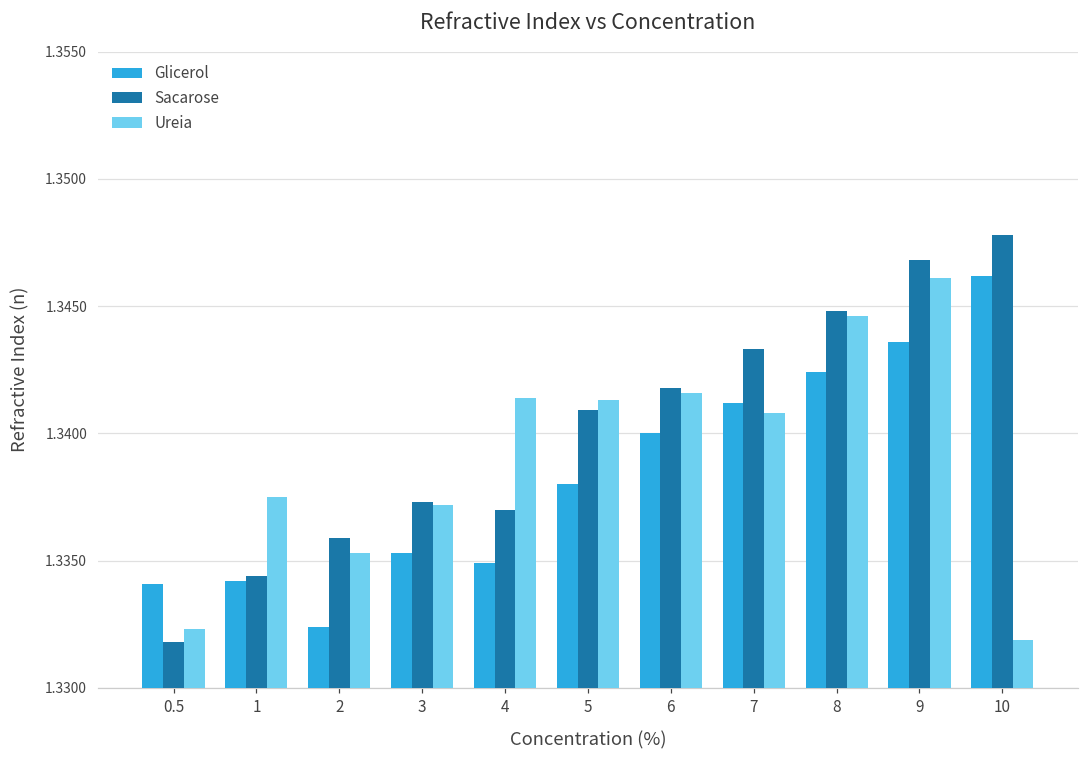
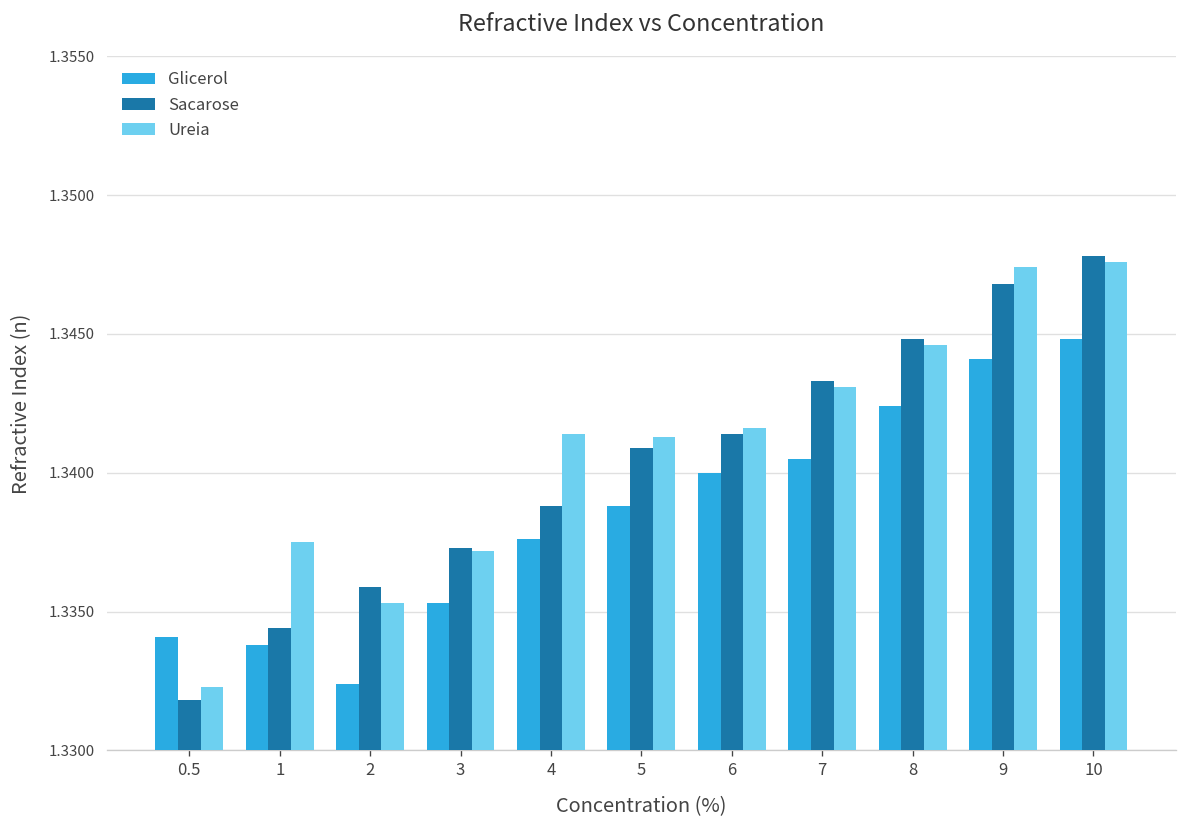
Glicerol, 1: 1.3342 -> 1.3338
Glicerol, 4: 1.3349 -> 1.3376
Sacarose, 4: 1.3370 -> 1.3388
Glicerol, 5: 1.3380 -> 1.3388
Sacarose, 6: 1.3418 -> 1.3414
Glicerol, 7: 1.3412 -> 1.3405
Ureia, 7: 1.3408 -> 1.3431
Glicerol, 9: 1.3436 -> 1.3441
Ureia, 9: 1.3461 -> 1.3474
Glicerol, 10: 1.3462 -> 1.3448
Ureia, 10: 1.3319 -> 1.3476
